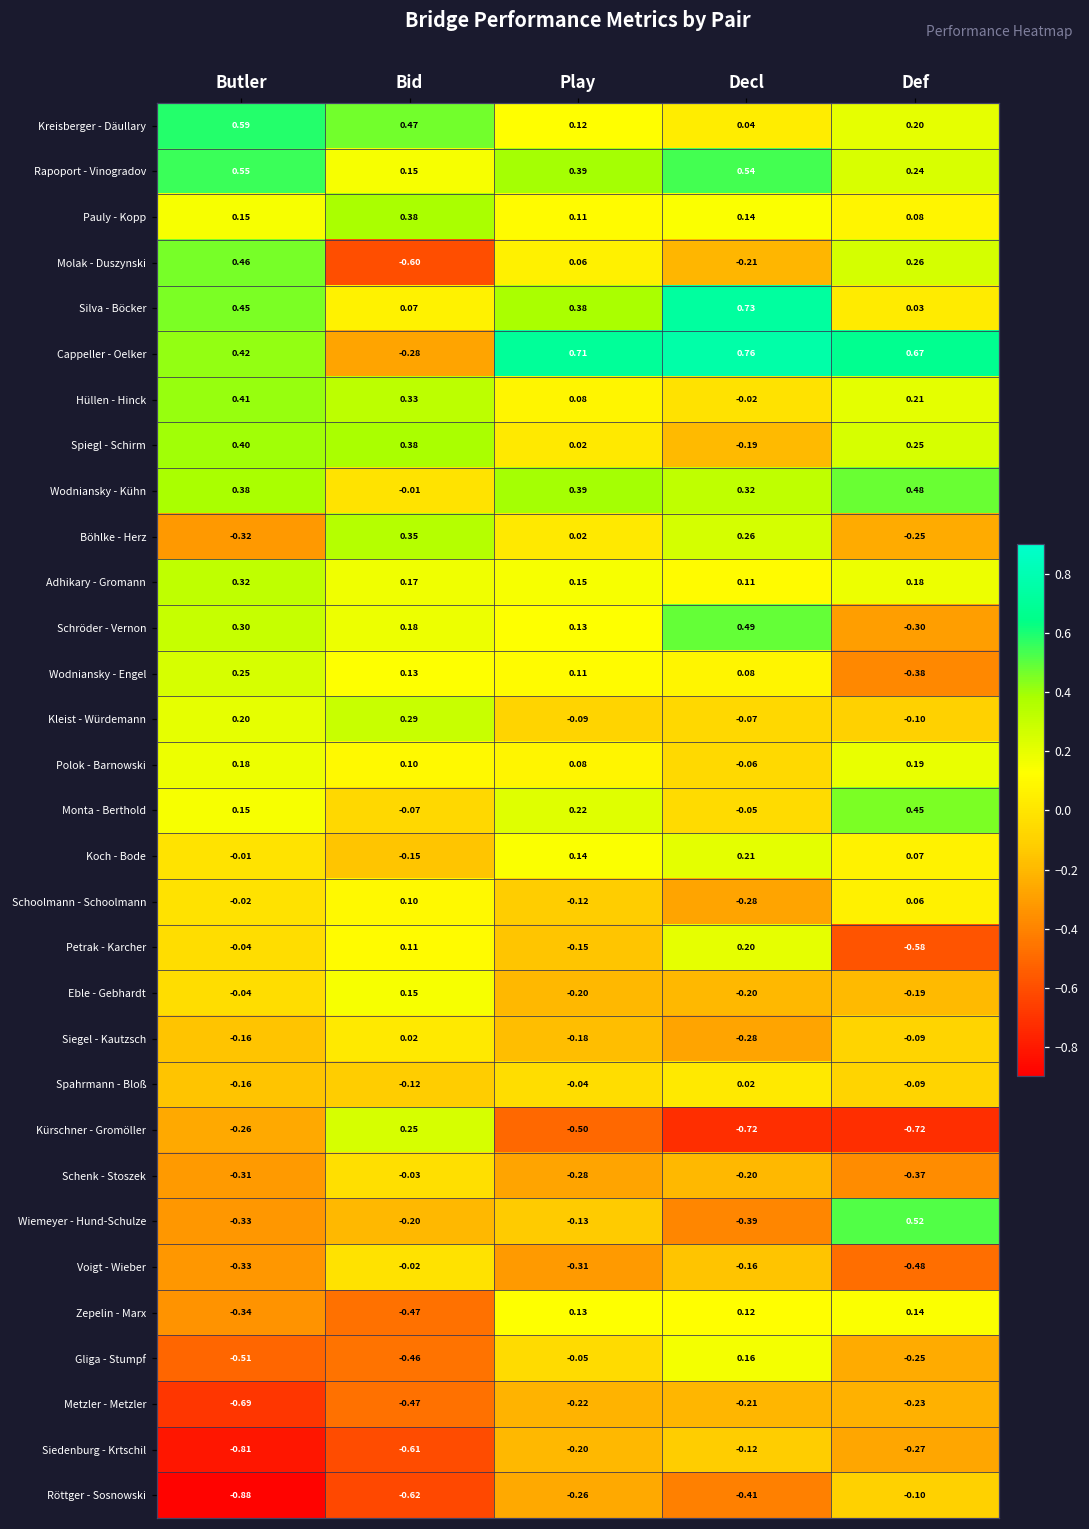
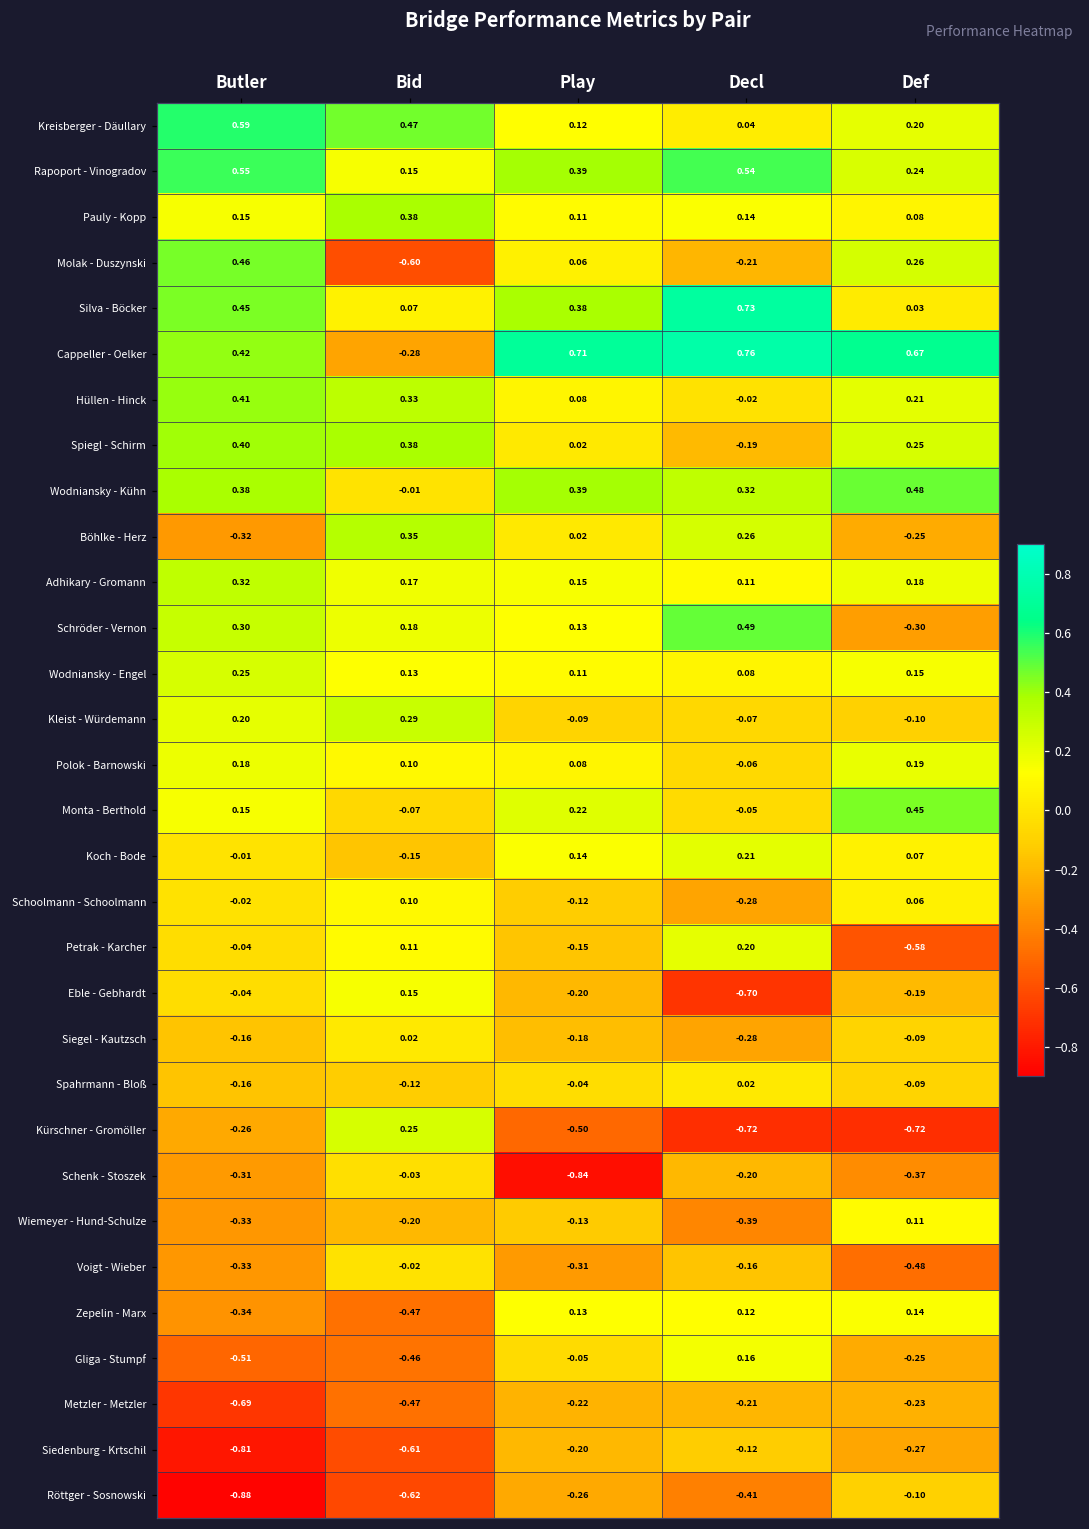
Wodniansky - Engel, Def: -0.38 -> 0.15
Eble - Gebhardt, Decl: -0.20 -> -0.70
Schenk - Stoszek, Play: -0.28 -> -0.84
Wiemeyer - Hund-Schulze, Def: 0.52 -> 0.11
